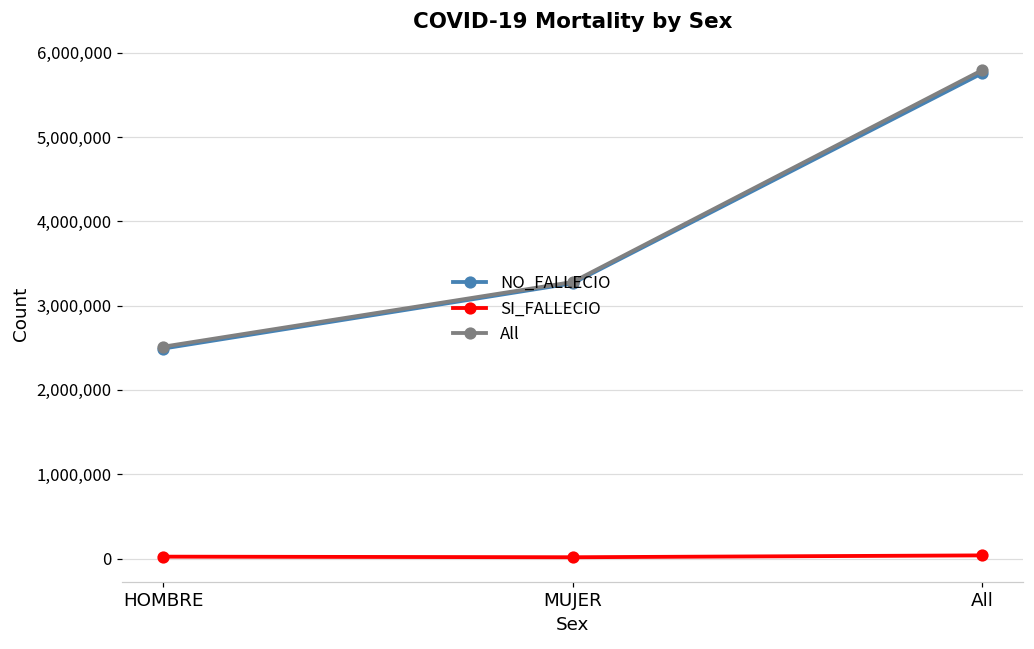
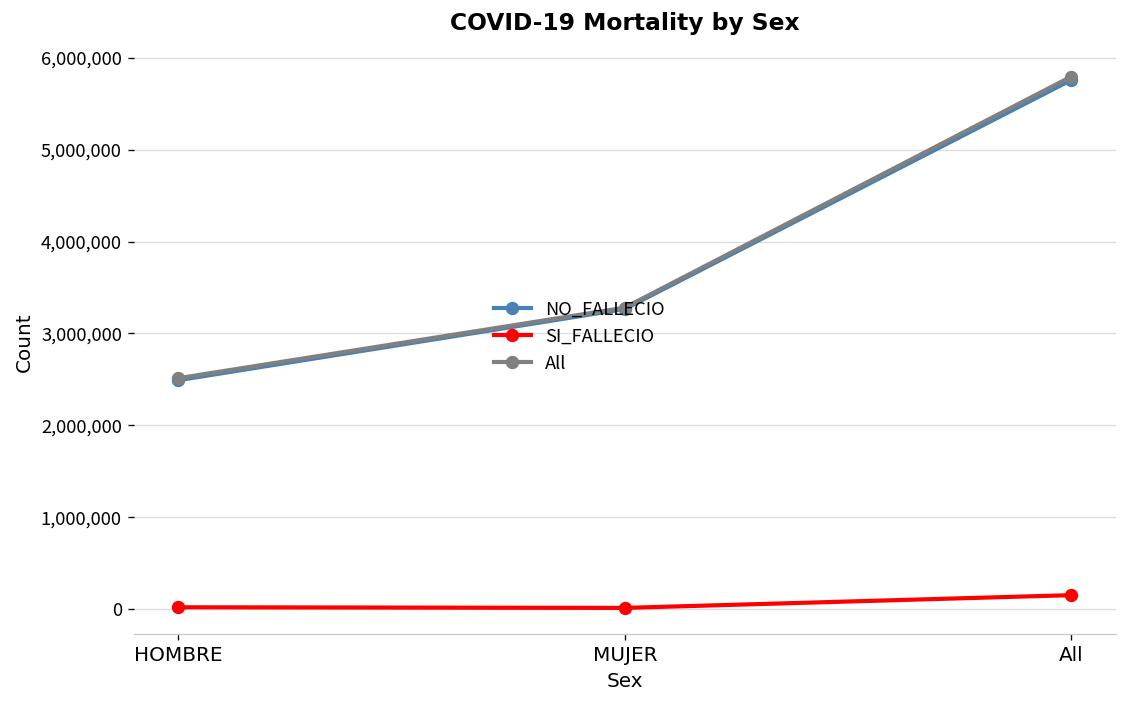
SI_FALLECIO, All: 0 -> 200,000
